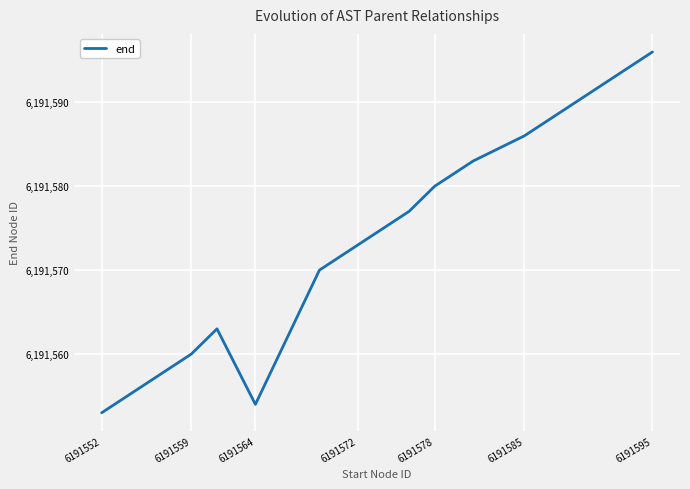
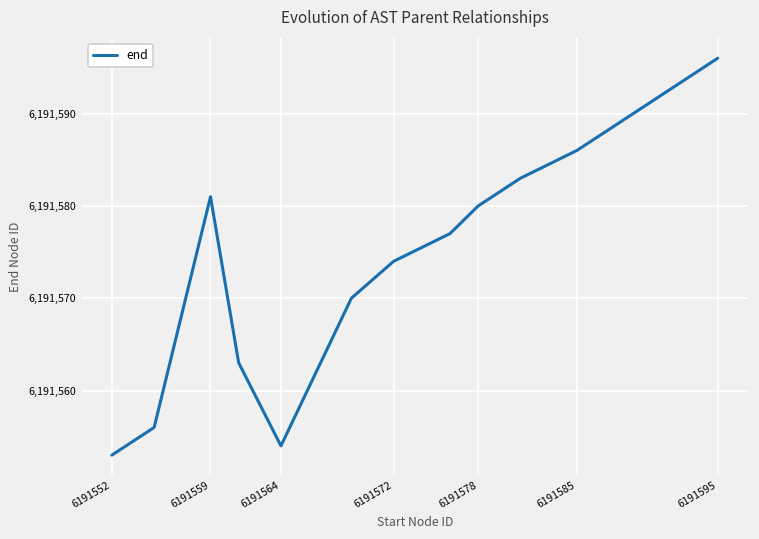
6191559: 6,191,560 -> 6,191,581
6191572: 6,191,573 -> 6,191,574
